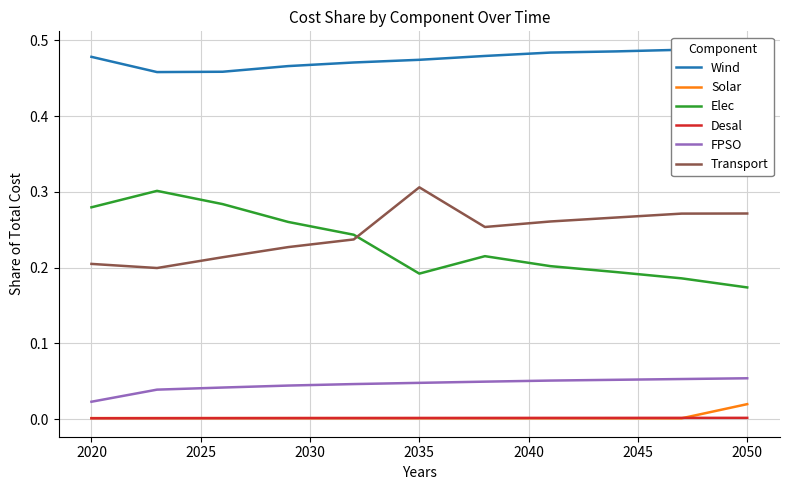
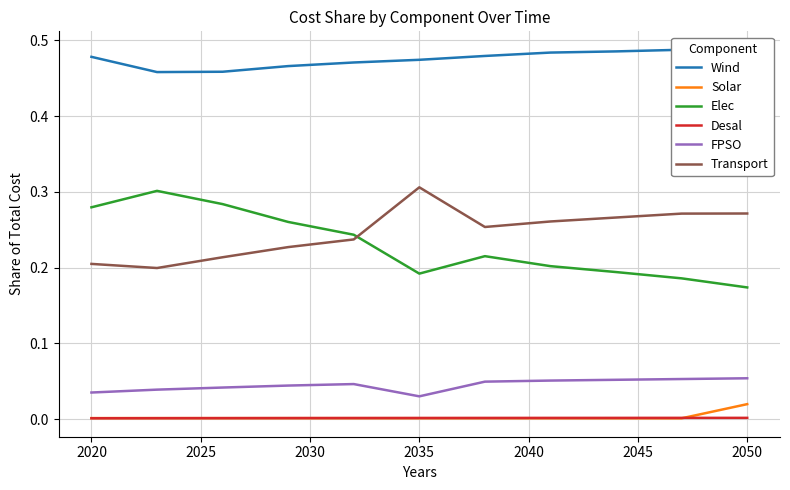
FPSO, 2020: 0.02 -> 0.04
FPSO, 2035: 0.05 -> 0.03
